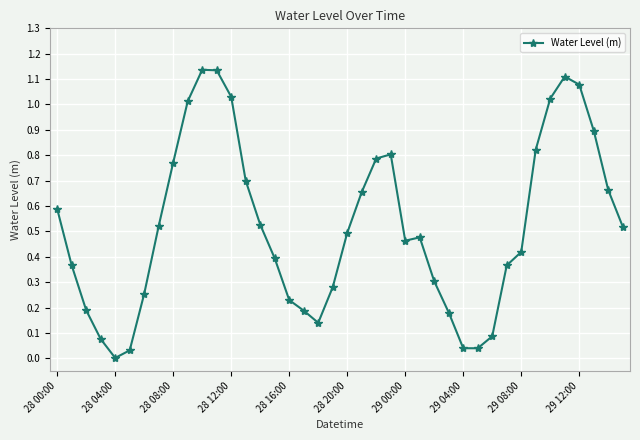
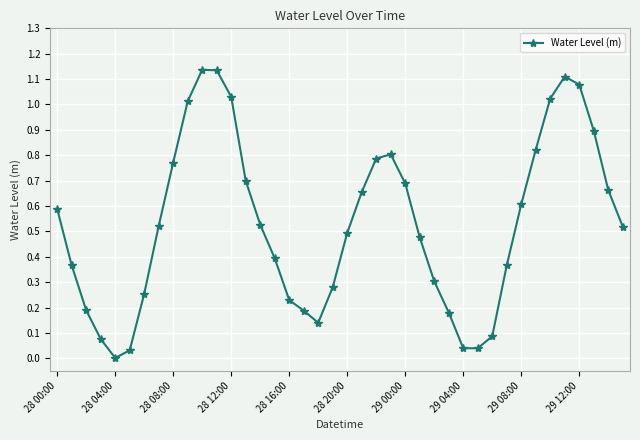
29 00:00: 0.46 -> 0.69
29 08:00: 0.42 -> 0.61
